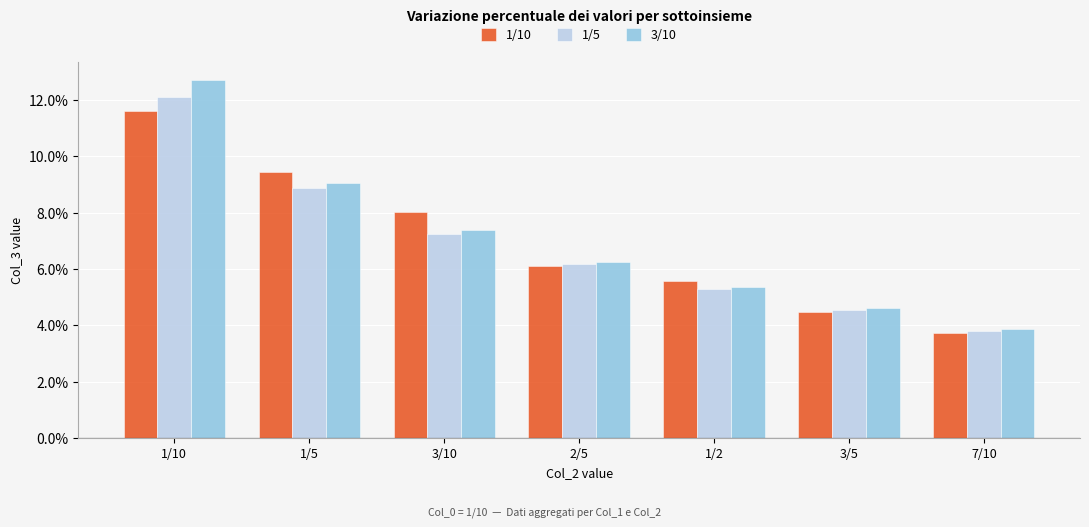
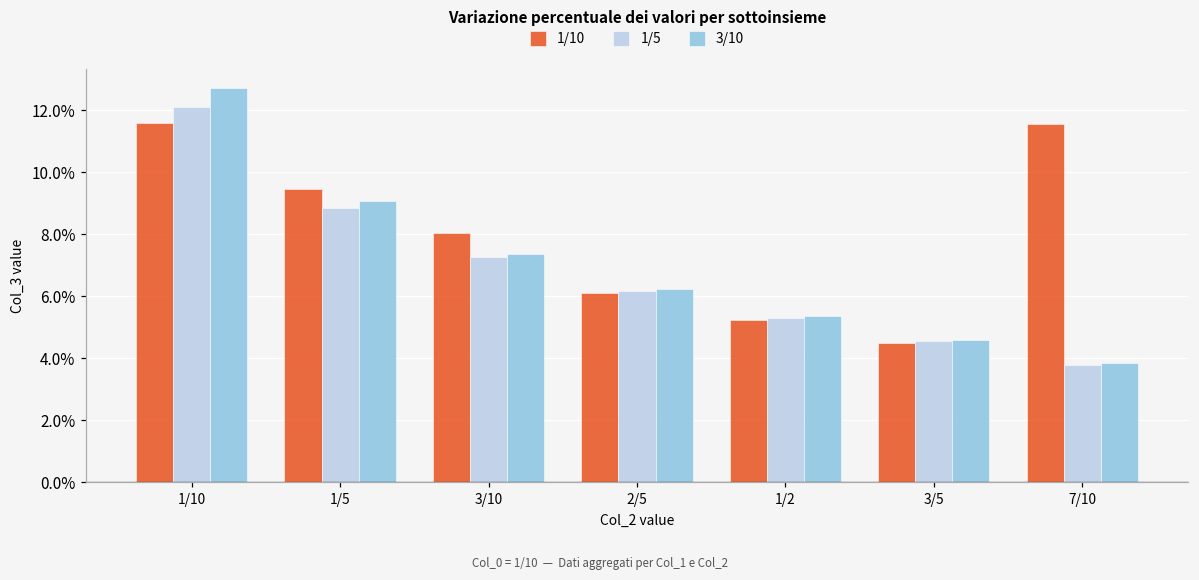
1/10, 1/2: 5.6% -> 5.2%
1/10, 7/10: 3.7% -> 11.5%
